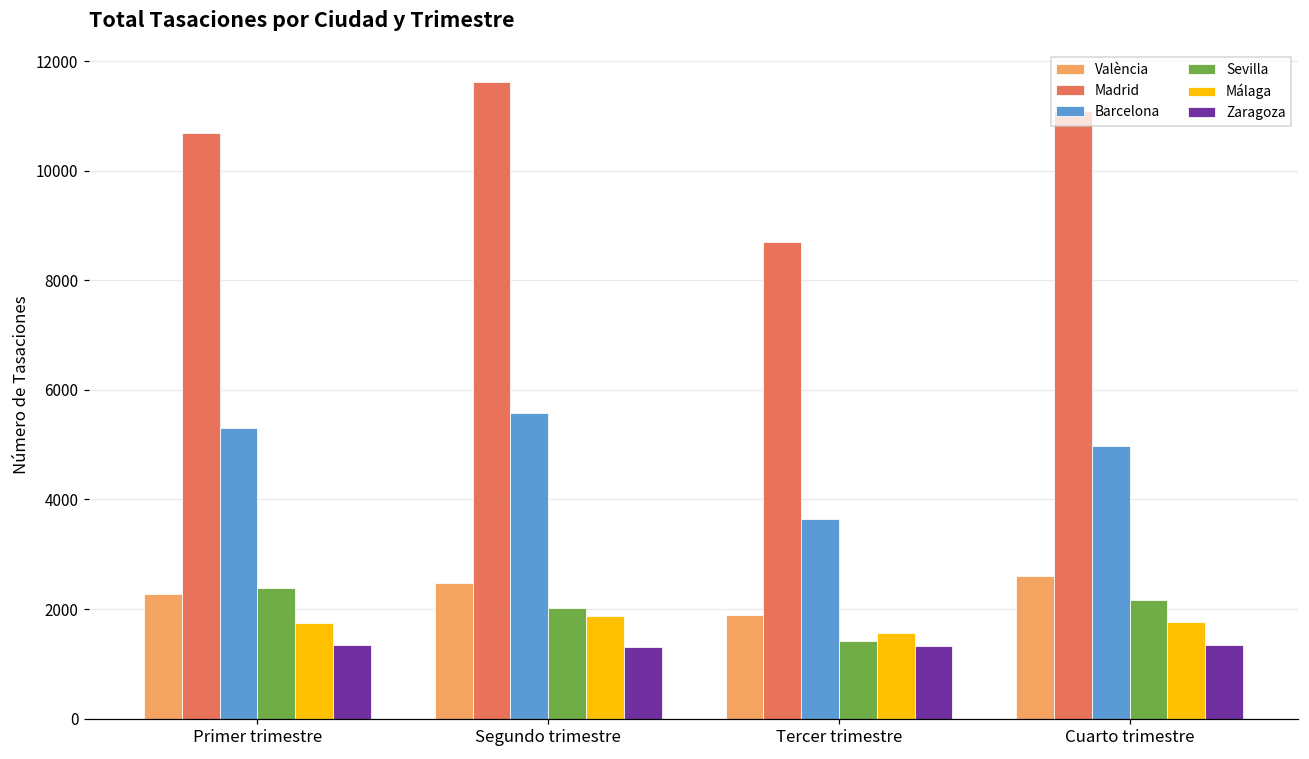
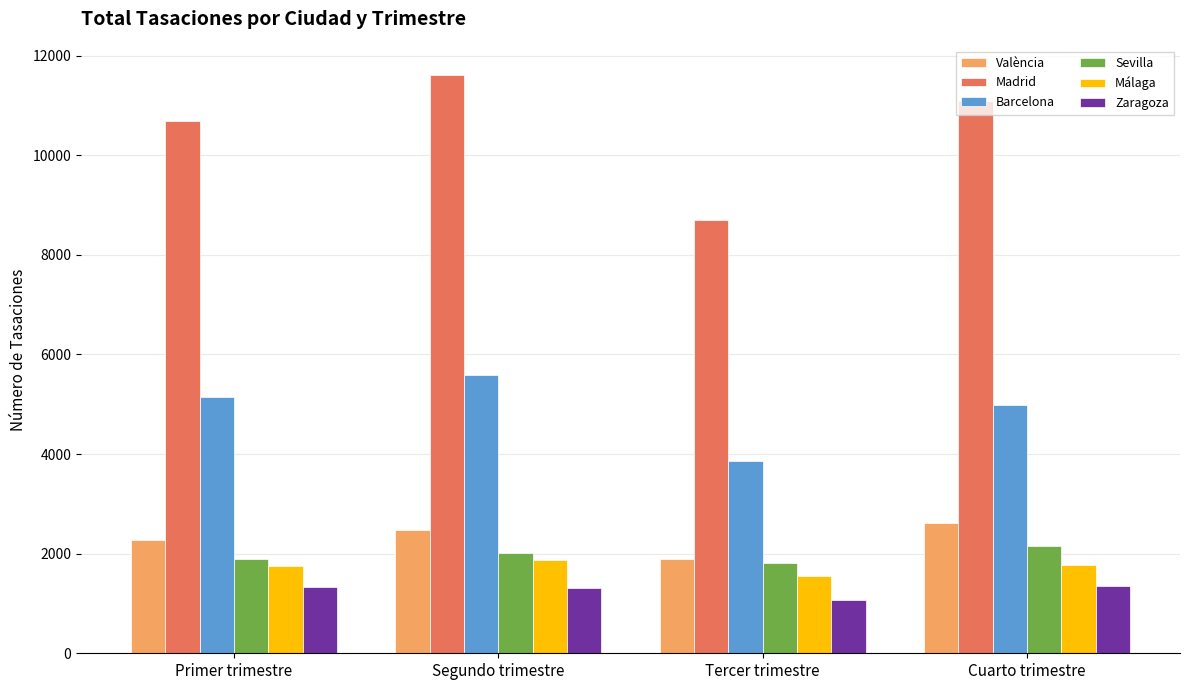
Barcelona, Primer trimestre: 5300 -> 5100
Sevilla, Primer trimestre: 2400 -> 1900
Barcelona, Tercer trimestre: 3600 -> 3900
Sevilla, Tercer trimestre: 1400 -> 1800
Zaragoza, Tercer trimestre: 1300 -> 1100
